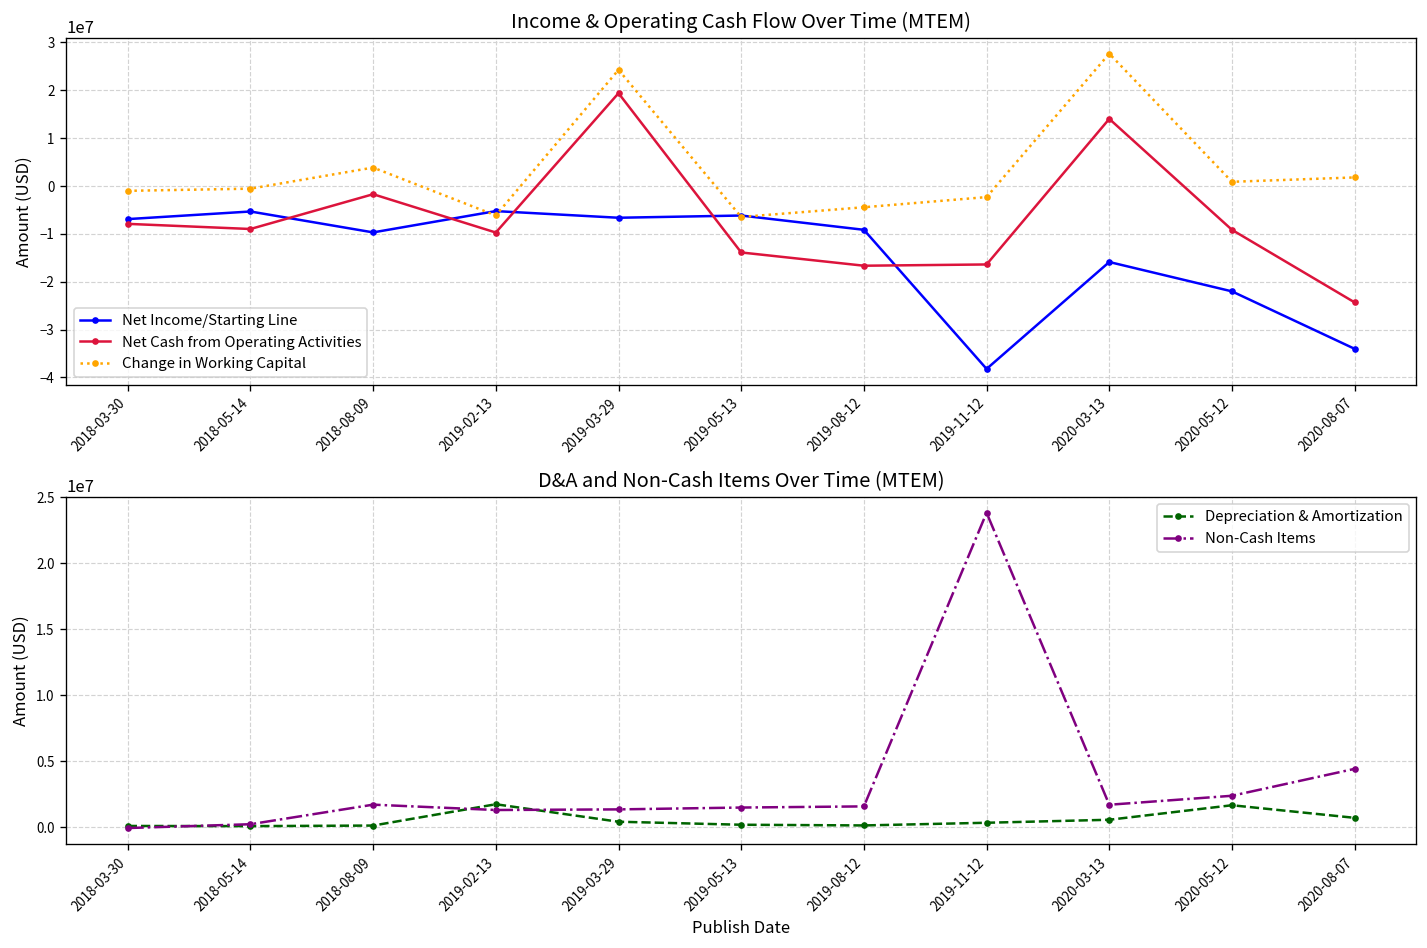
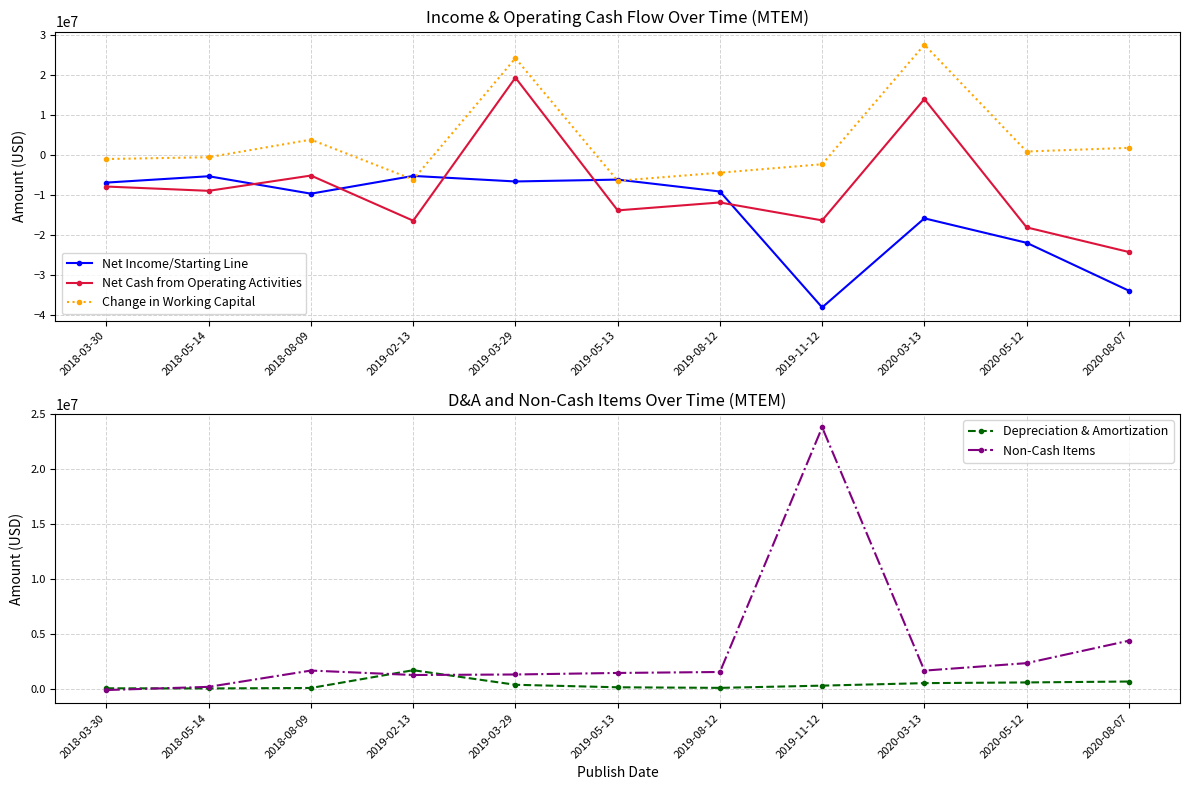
Income & Operating Cash Flow Over Time (MTEM), Net Cash from Operating Activities, 2018-08-09: -2000000 -> -5000000
Income & Operating Cash Flow Over Time (MTEM), Net Cash from Operating Activities, 2019-02-13: -10000000 -> -16000000
Income & Operating Cash Flow Over Time (MTEM), Net Cash from Operating Activities, 2019-08-12: -17000000 -> -12000000
Income & Operating Cash Flow Over Time (MTEM), Net Cash from Operating Activities, 2020-05-12: -9000000 -> -18000000
D&A and Non-Cash Items Over Time (MTEM), Depreciation & Amortization, 2020-05-12: 1700000 -> 600000
